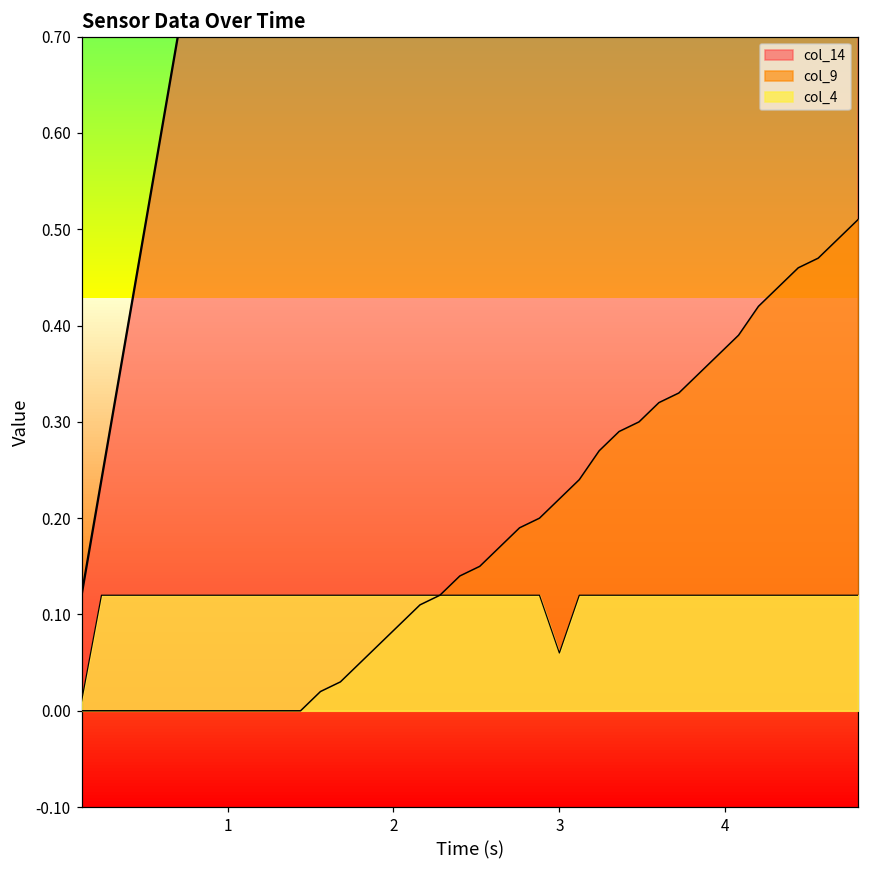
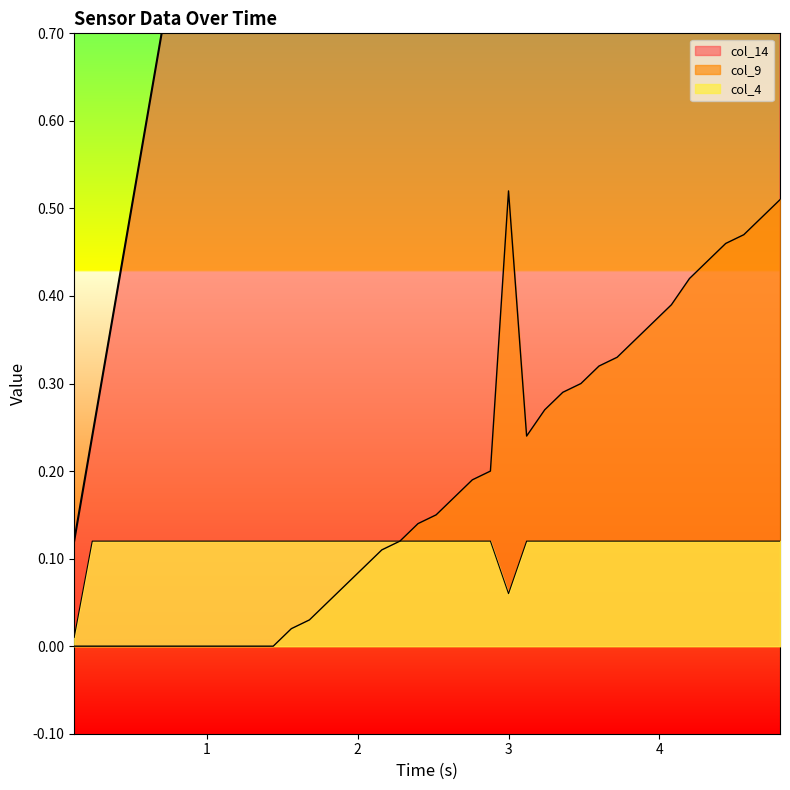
col_9, 3: 0.22 -> 0.52
